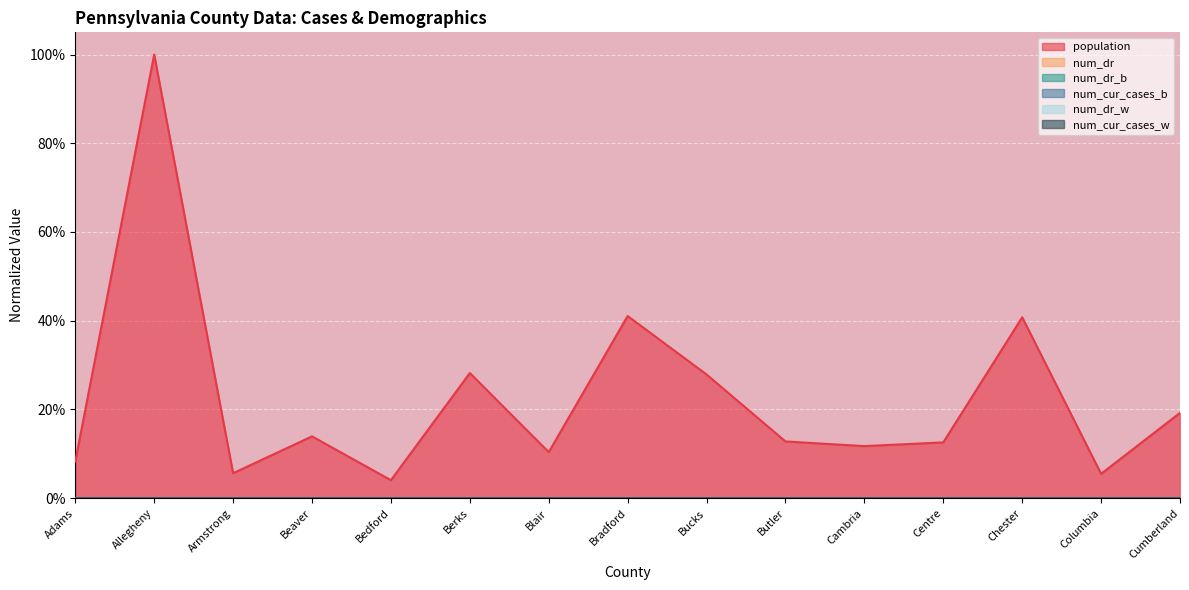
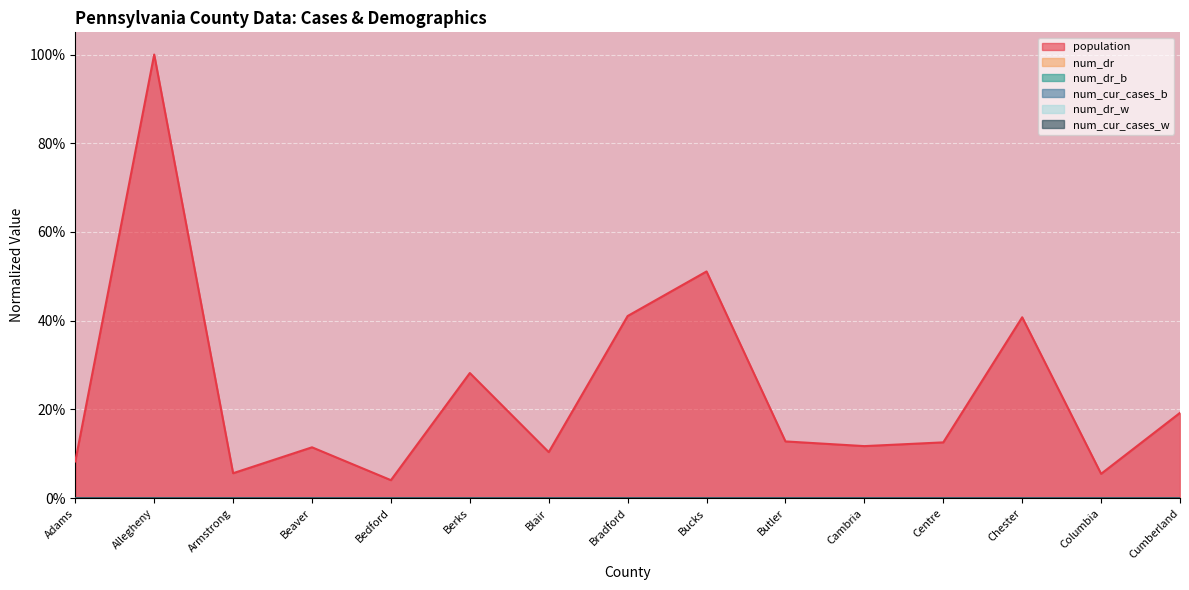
population, Beaver: 14% -> 11%
population, Bucks: 28% -> 51%
